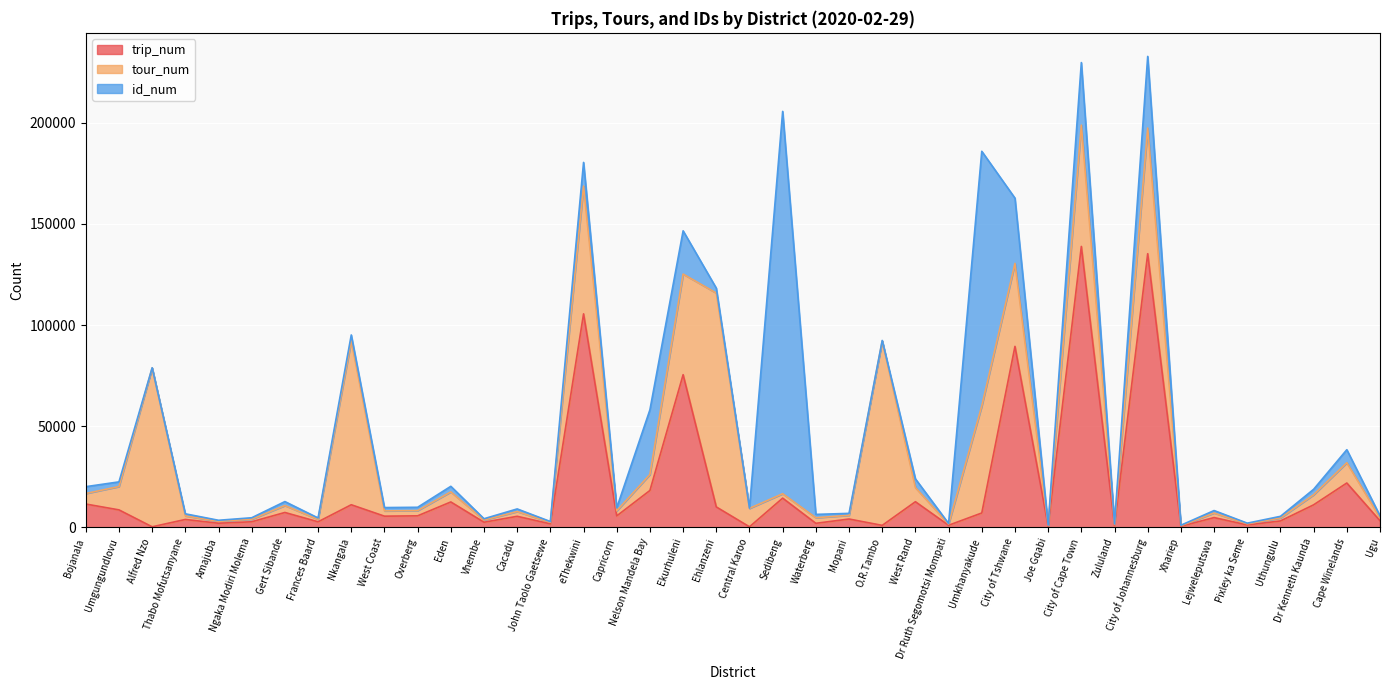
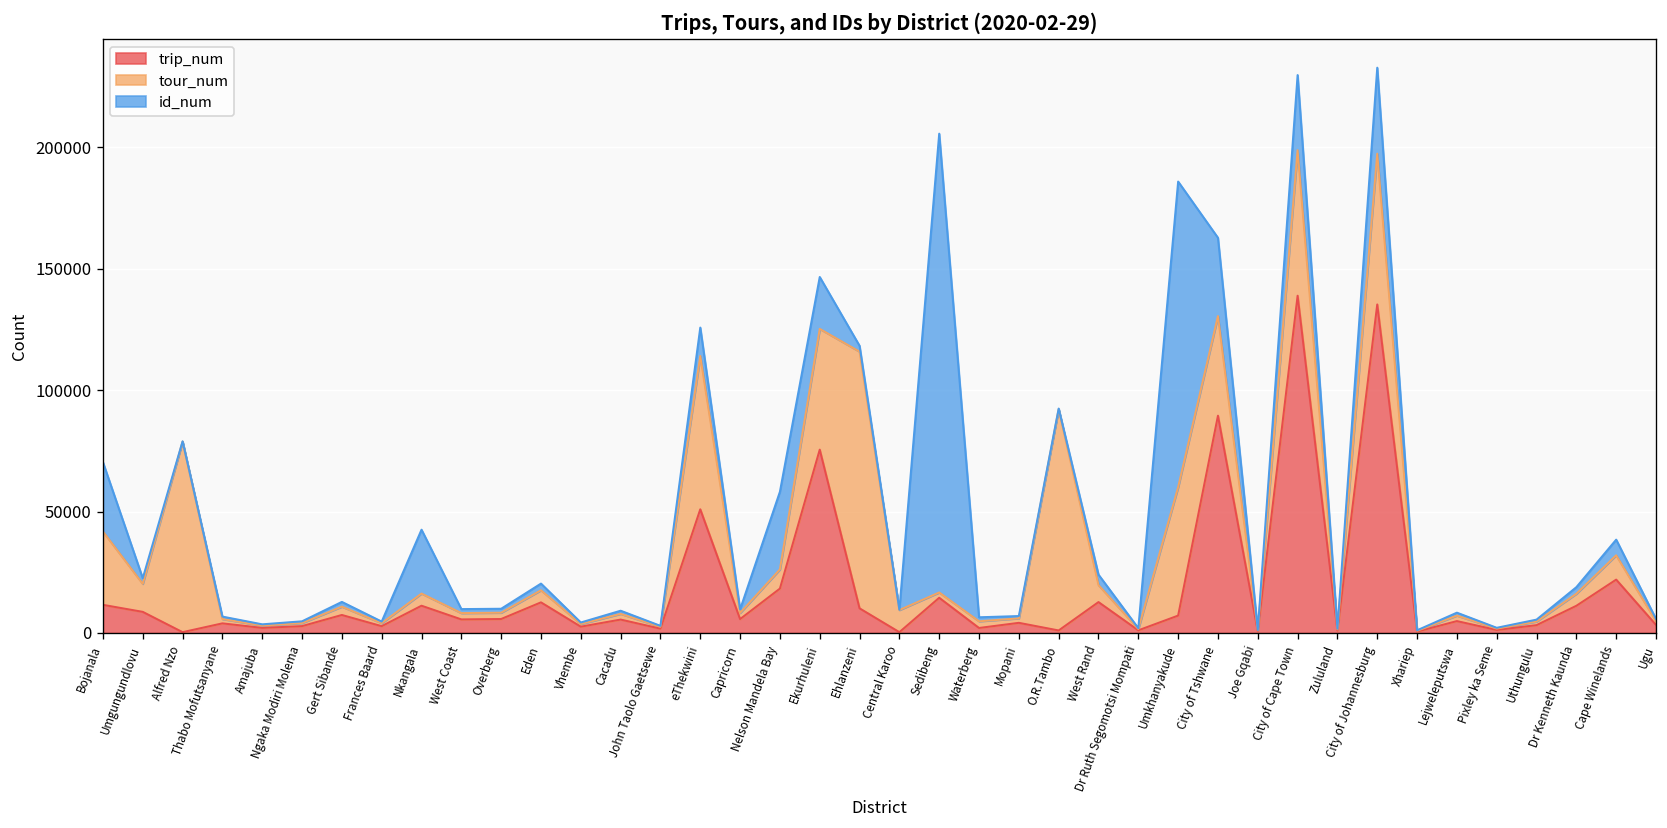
tour_num, Bojanala: 5000 -> 30000
id_num, Bojanala: 3000 -> 29000
tour_num, Nkangala: 81000 -> 5000
id_num, Nkangala: 3000 -> 26000
trip_num, eThekwini: 106000 -> 51000
